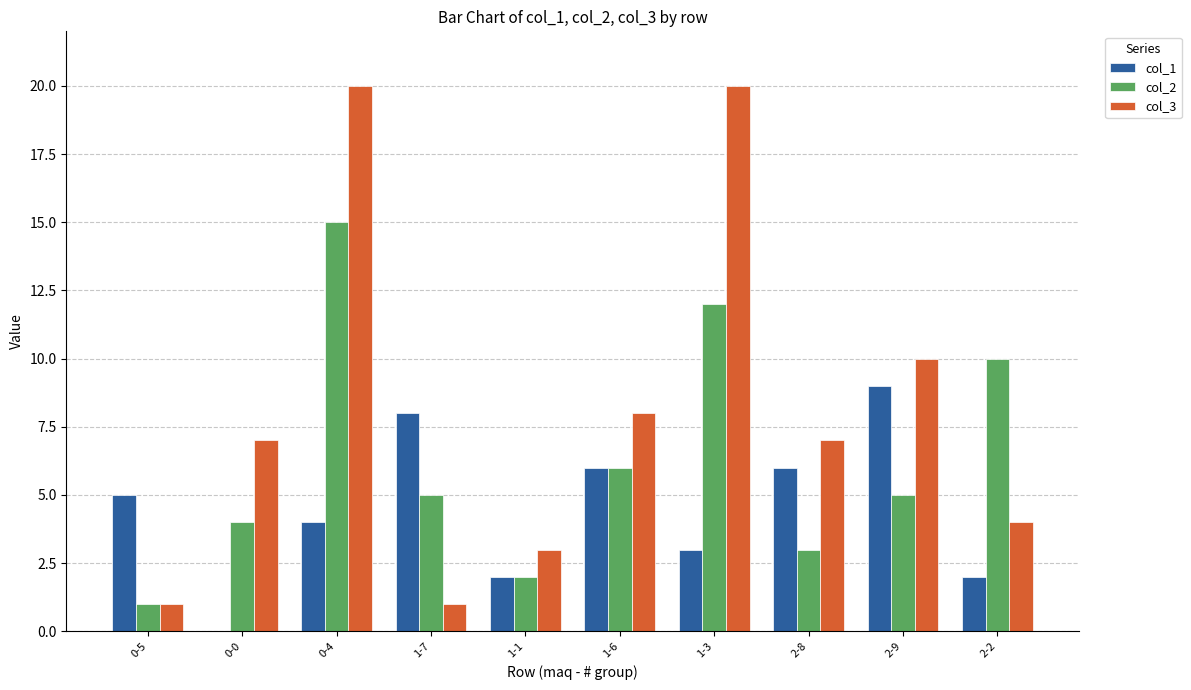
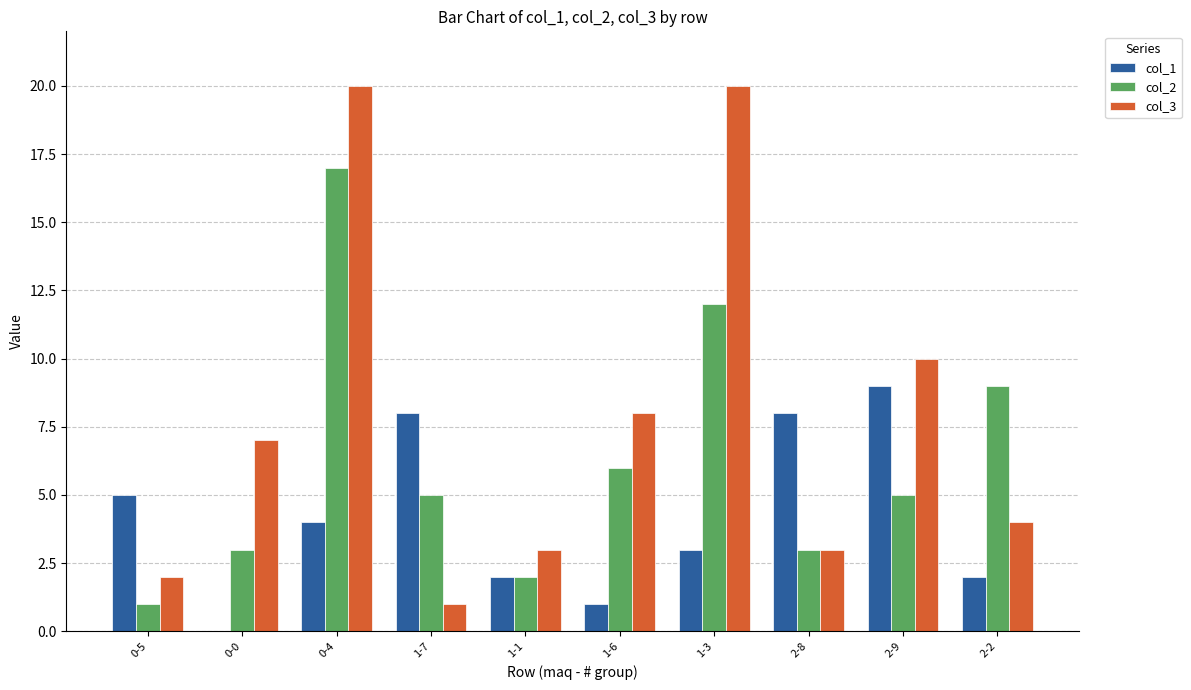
col_3, 0-5: 1 -> 2
col_2, 0-0: 4 -> 3
col_2, 0-4: 15 -> 17
col_1, 1-6: 6 -> 1
col_1, 2-8: 6 -> 8
col_3, 2-8: 7 -> 3
col_2, 2-2: 10 -> 9
